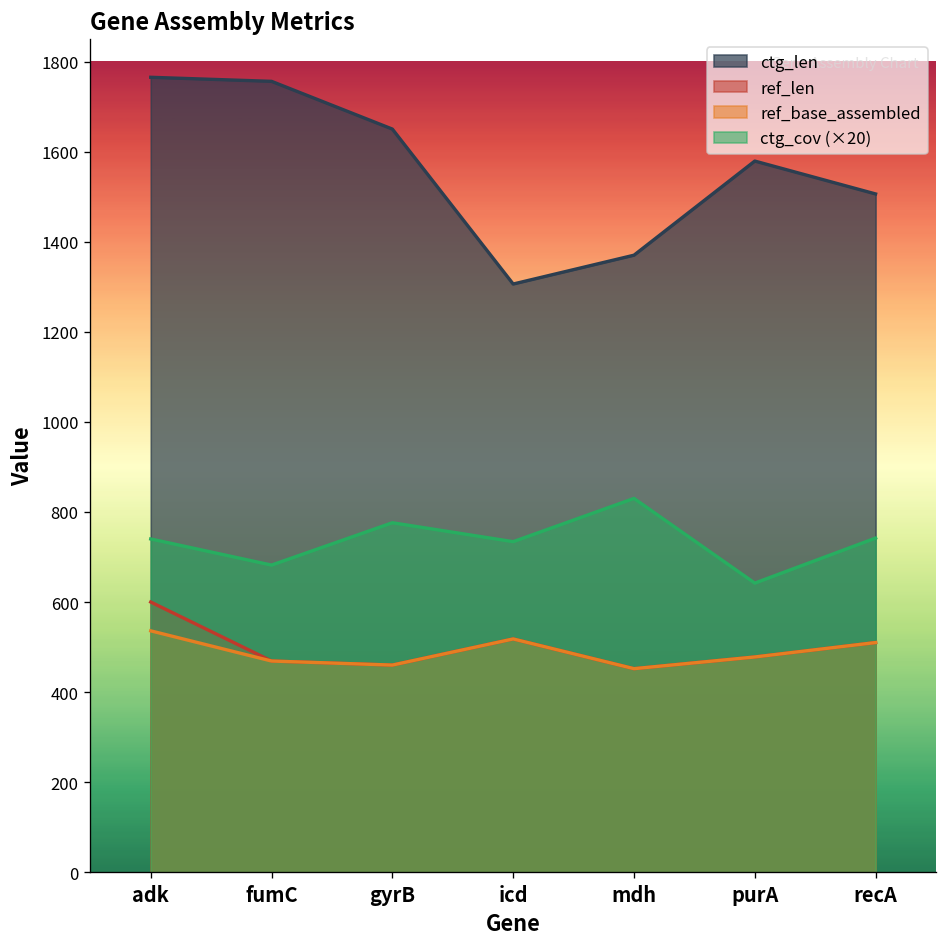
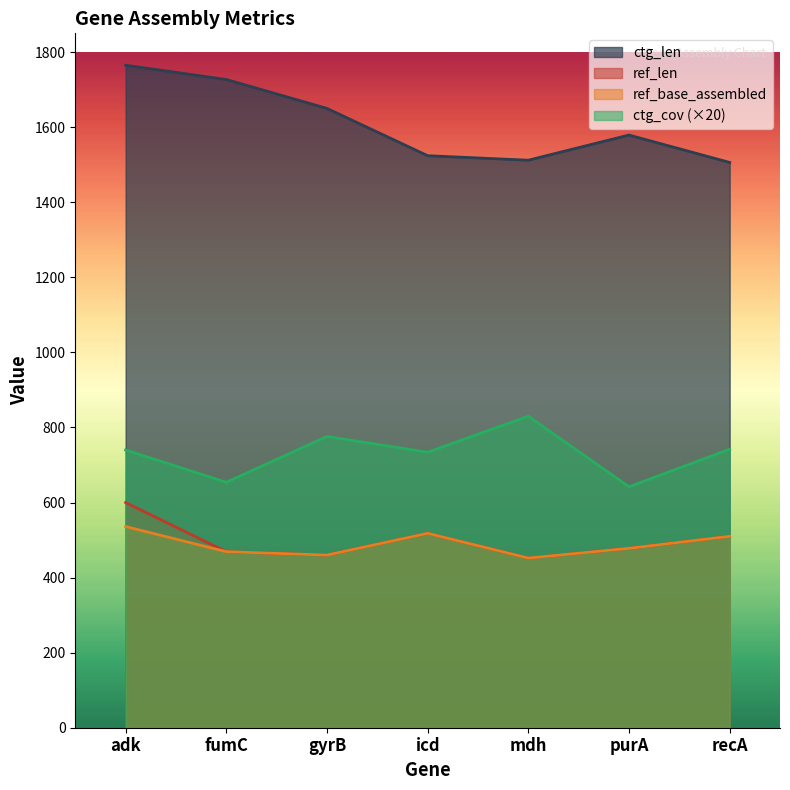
ctg_len, fumC: 1760 -> 1730
ctg_cov (×20), fumC: 680 -> 650
ctg_len, icd: 1310 -> 1520
ctg_len, mdh: 1370 -> 1510
